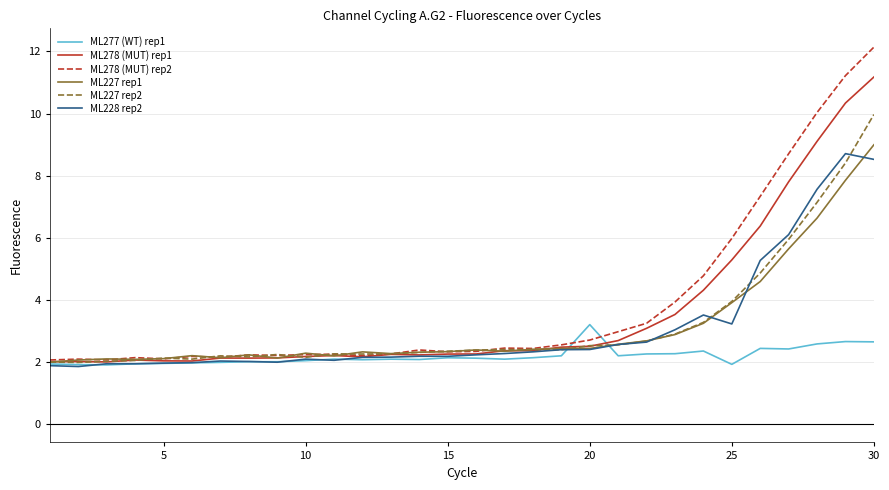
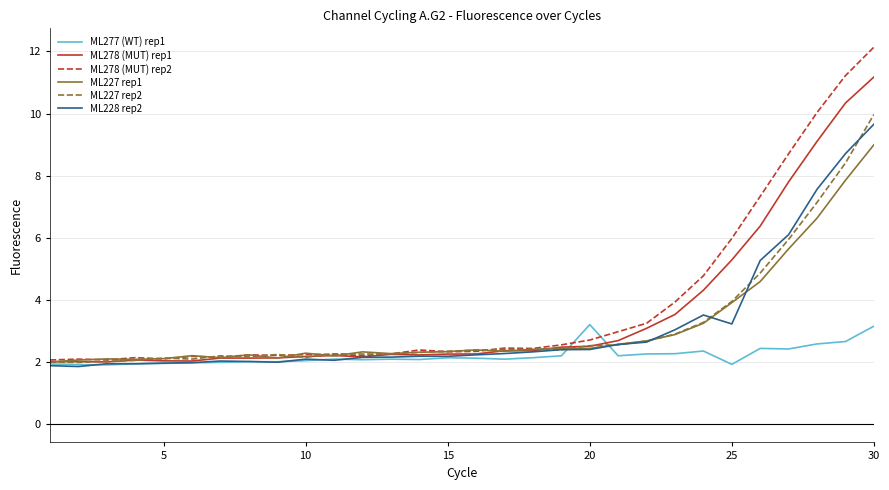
ML277 (WT) rep1, 30: 2.6 -> 3.1
ML228 rep2, 30: 8.5 -> 9.7
